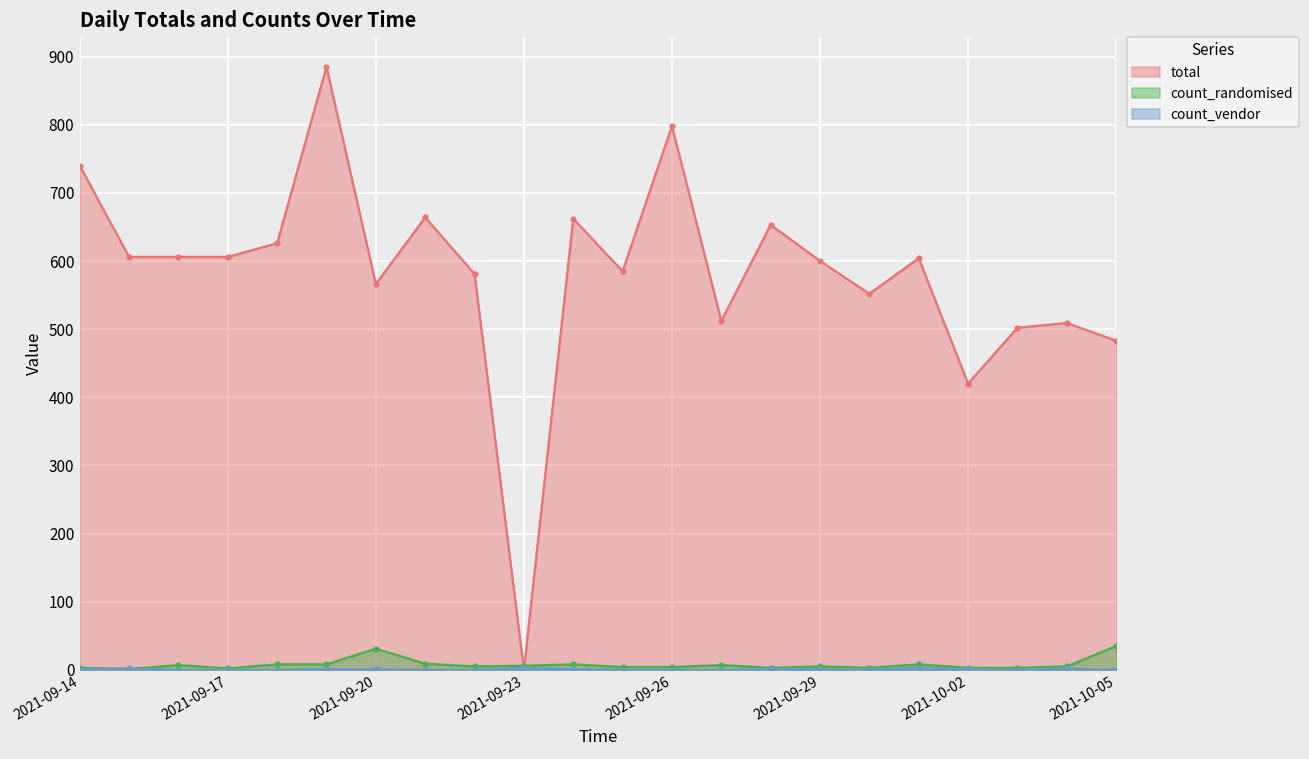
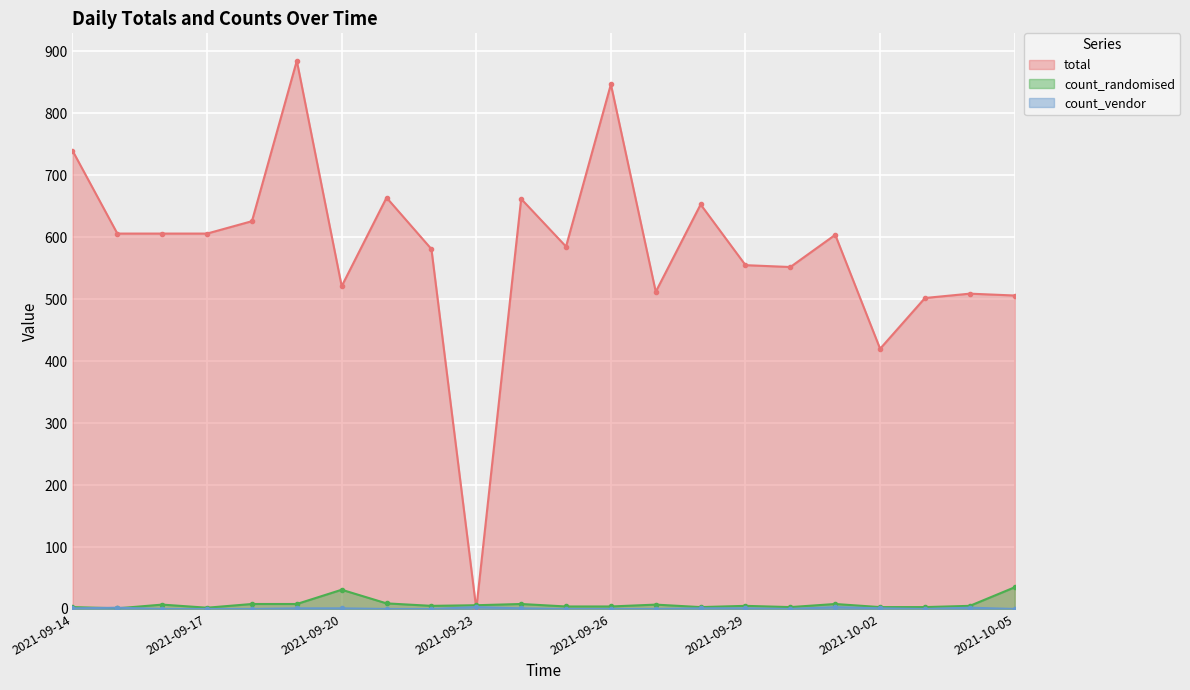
total, 2021-09-20: 570 -> 520
total, 2021-09-26: 800 -> 850
total, 2021-09-29: 600 -> 560
total, 2021-10-05: 480 -> 510
